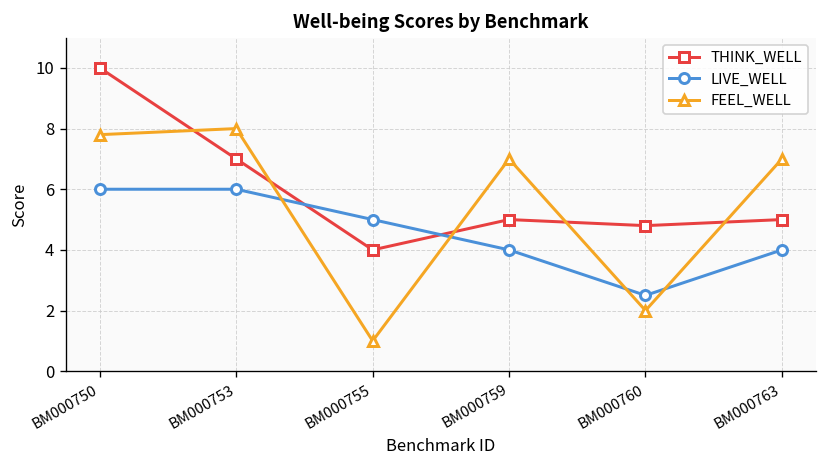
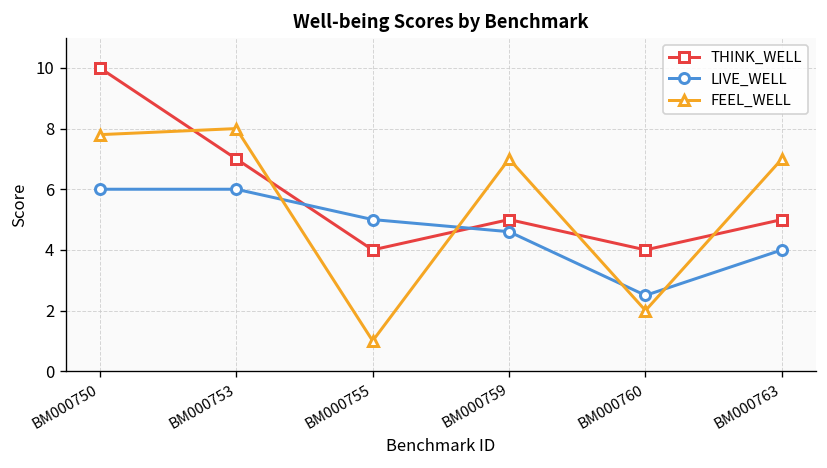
LIVE_WELL, BM000759: 4.0 -> 4.6
THINK_WELL, BM000760: 4.8 -> 4.0
